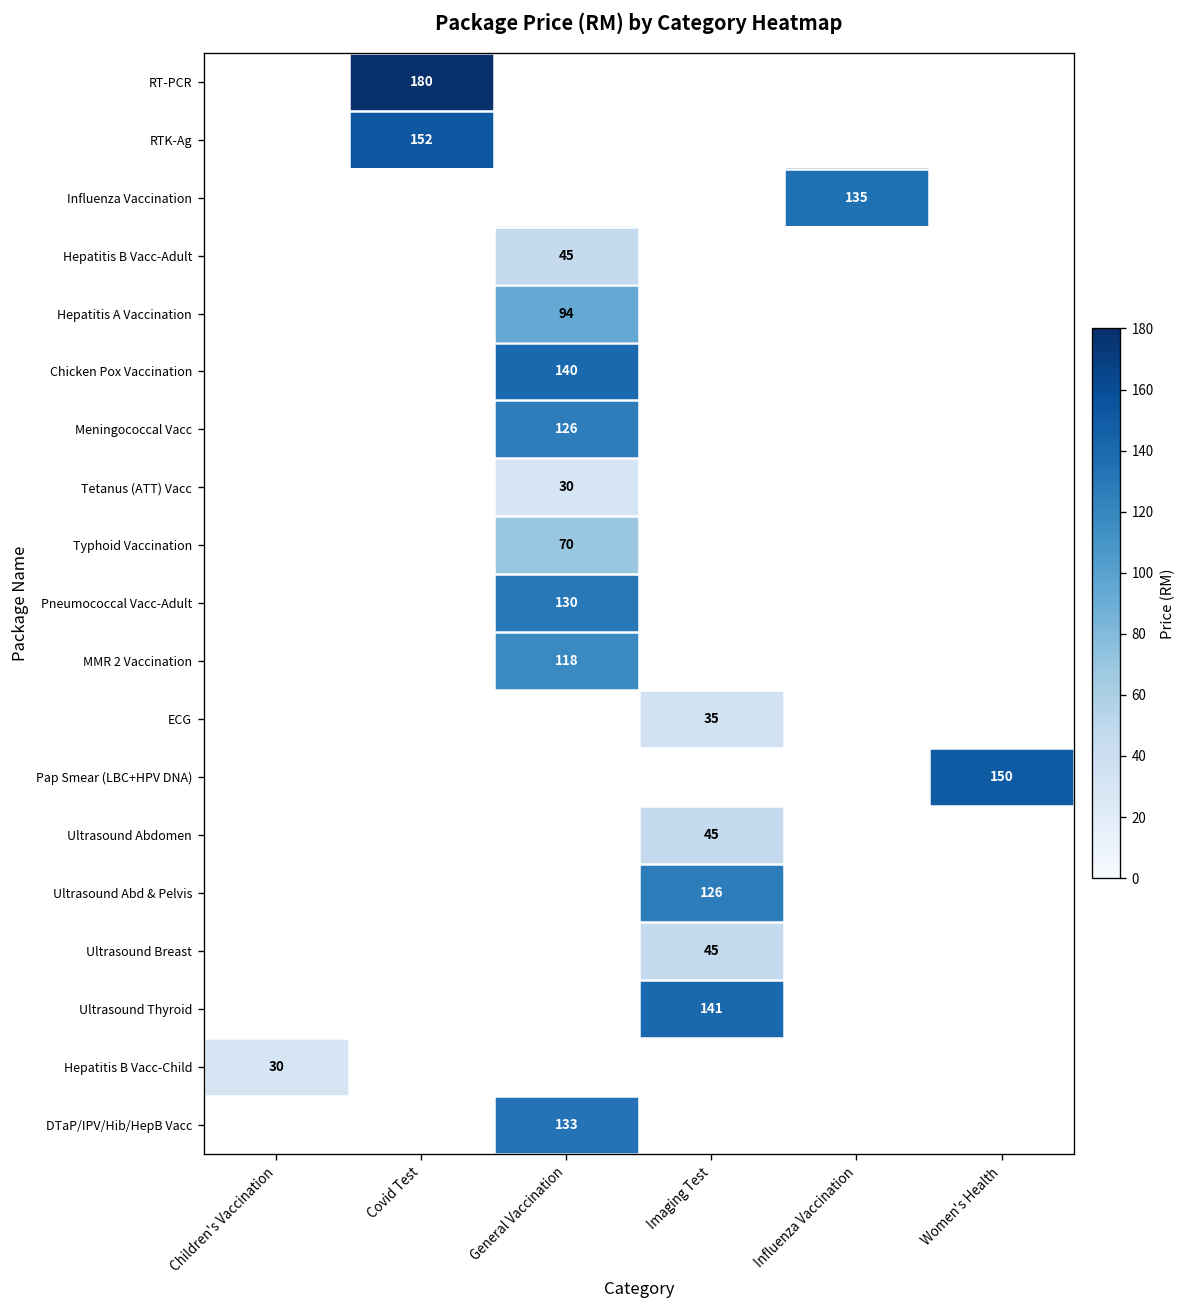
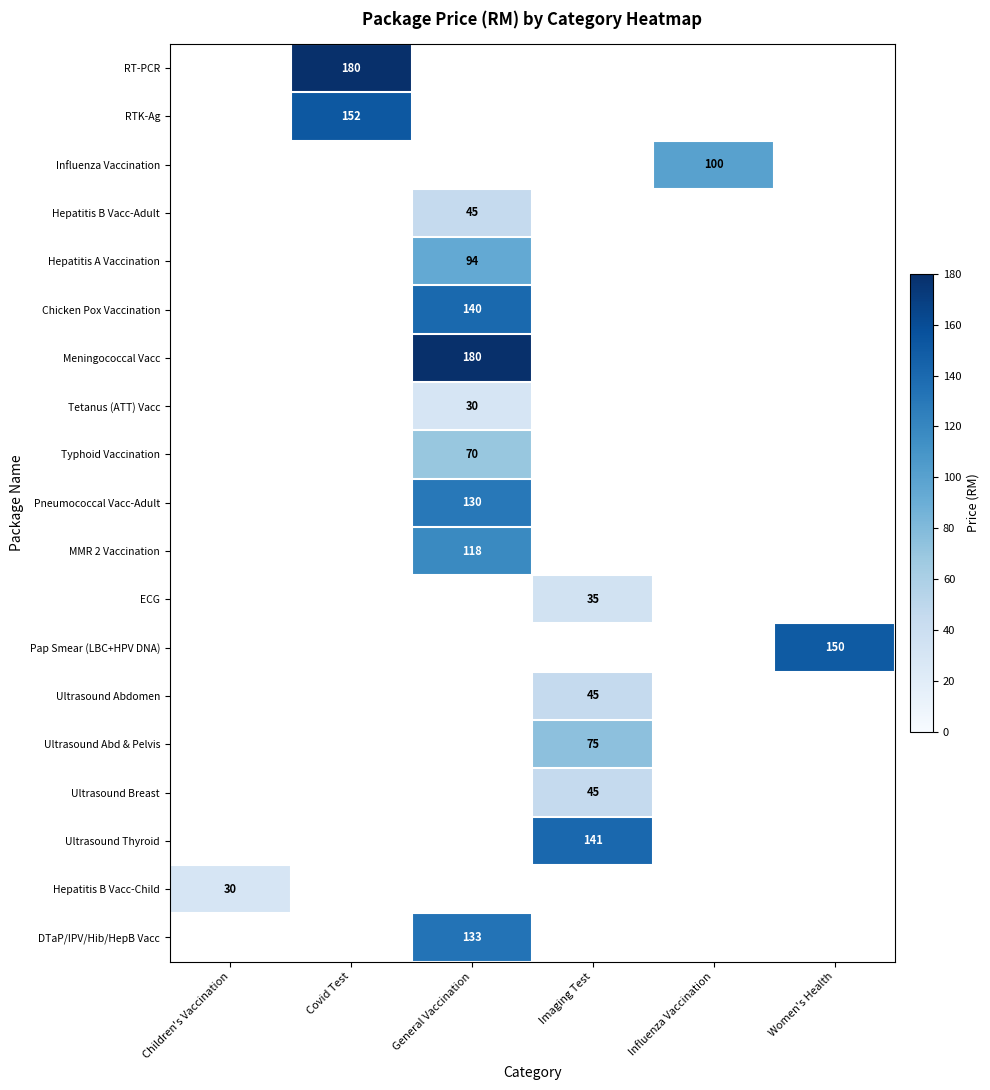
Influenza Vaccination, Influenza Vaccination: 135 -> 100
Meningococcal Vacc, General Vaccination: 126 -> 180
Ultrasound Abd & Pelvis, Imaging Test: 126 -> 75
